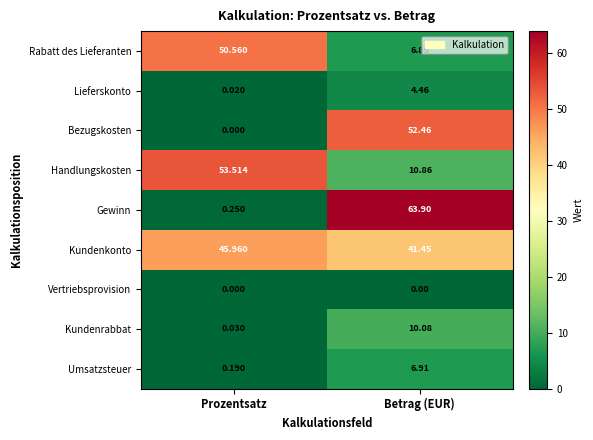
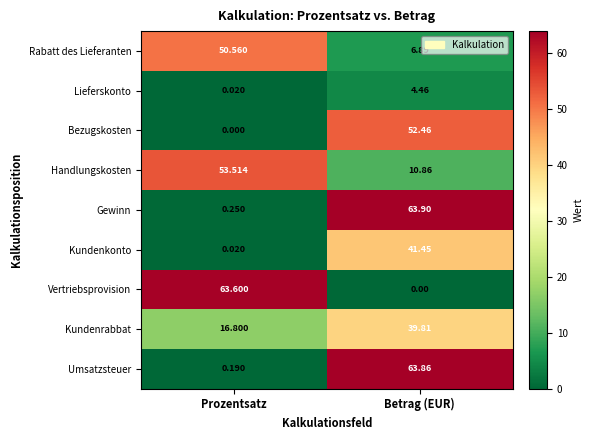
Kundenkonto, Prozentsatz: 45.960 -> 0.020
Vertriebsprovision, Prozentsatz: 0.000 -> 63.600
Kundenrabbat, Prozentsatz: 0.030 -> 16.800
Kundenrabbat, Betrag (EUR): 10.08 -> 39.81
Umsatzsteuer, Betrag (EUR): 6.91 -> 63.86
